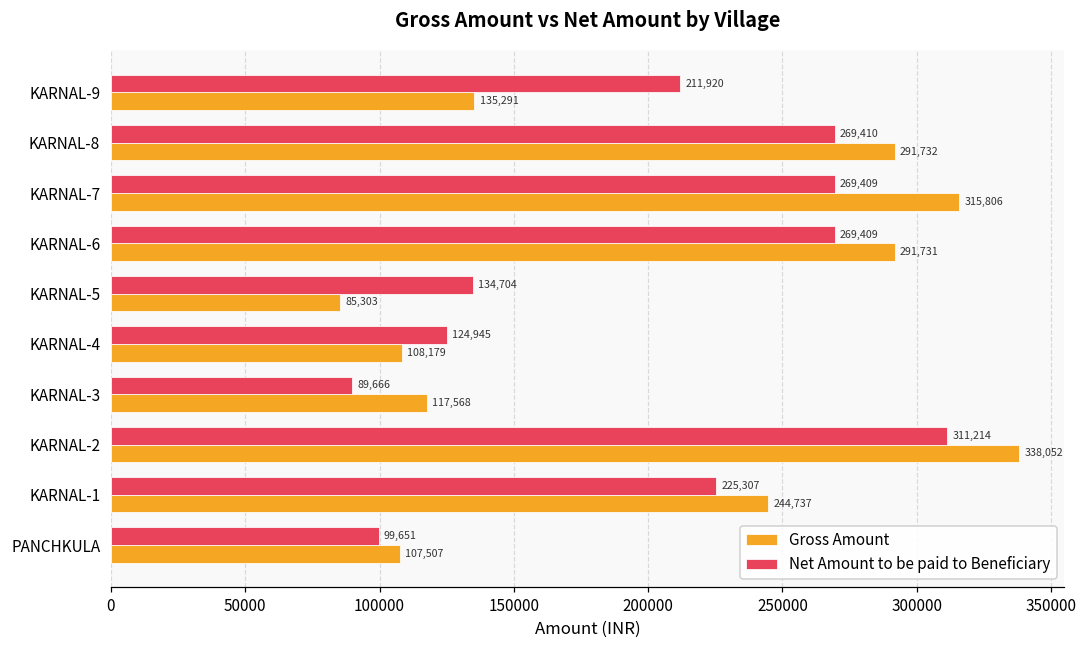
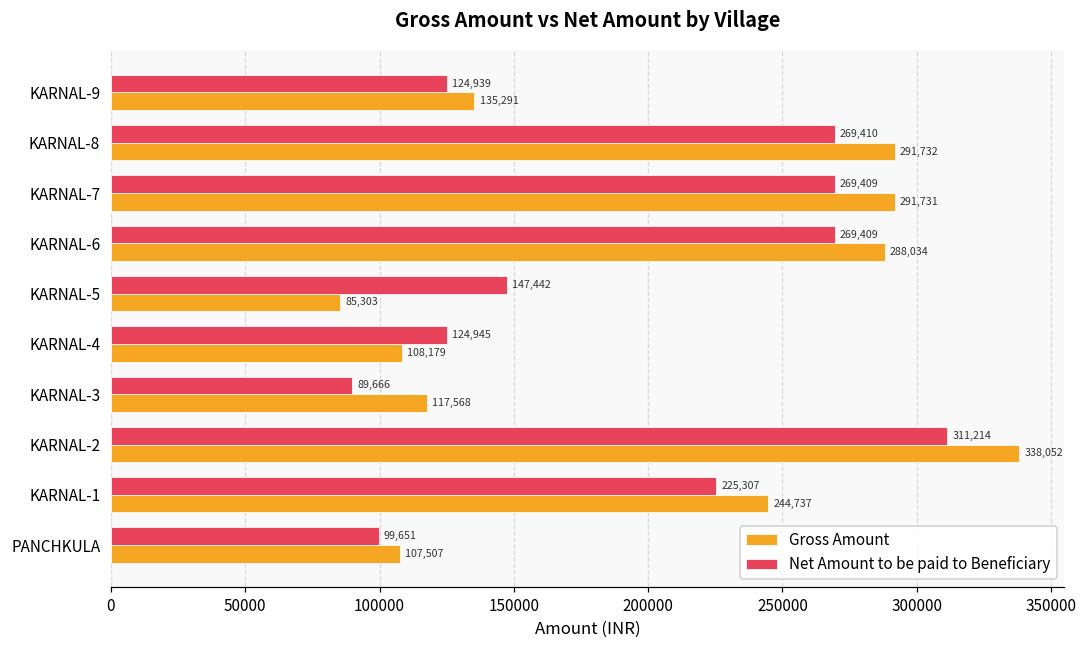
Net Amount to be paid to Beneficiary, KARNAL-9: 211,920 -> 124,939
Gross Amount, KARNAL-7: 315,806 -> 291,731
Gross Amount, KARNAL-6: 291,731 -> 288,034
Net Amount to be paid to Beneficiary, KARNAL-5: 134,704 -> 147,442
